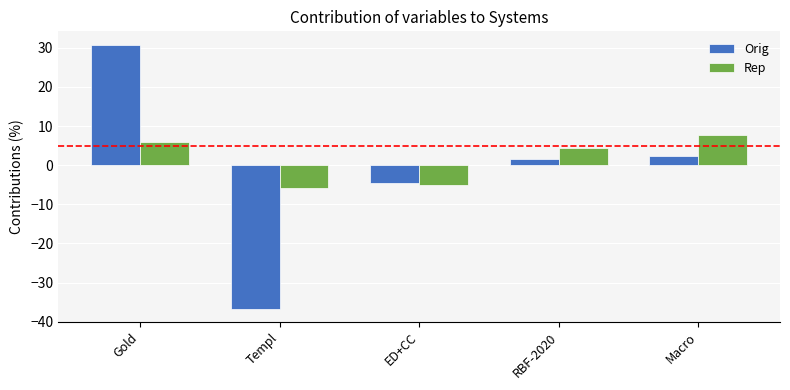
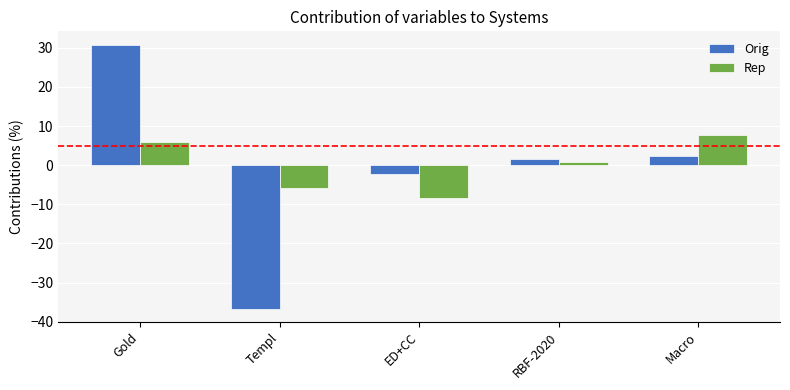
Orig, ED+CC: -5 -> -2
Rep, ED+CC: -5 -> -8
Rep, RBF-2020: 4 -> 1
